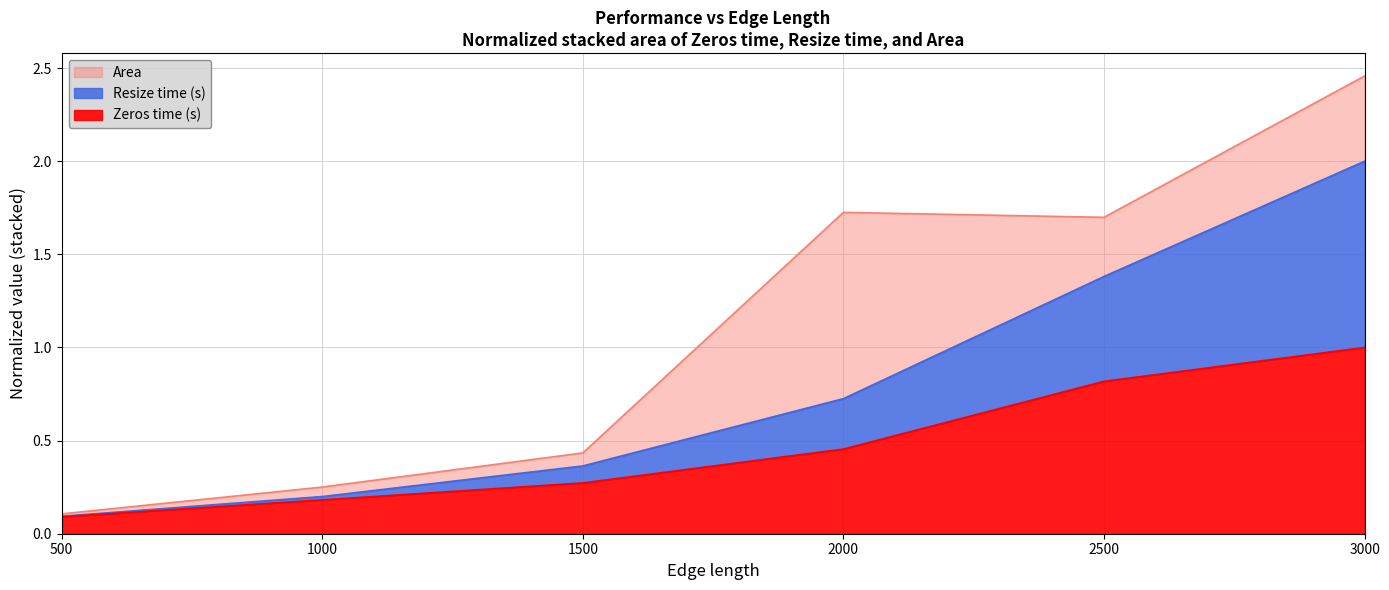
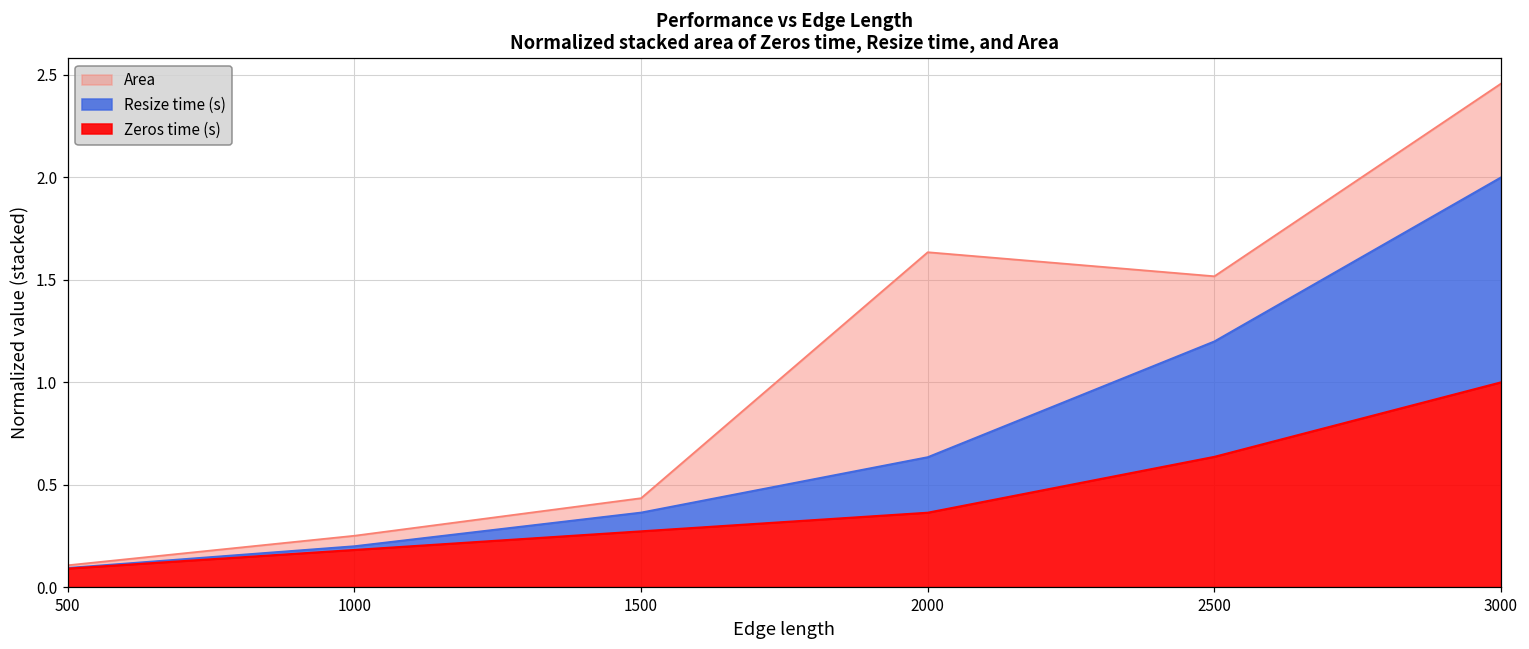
Zeros time (s), 2000: 0.45 -> 0.36
Zeros time (s), 2500: 0.82 -> 0.64
